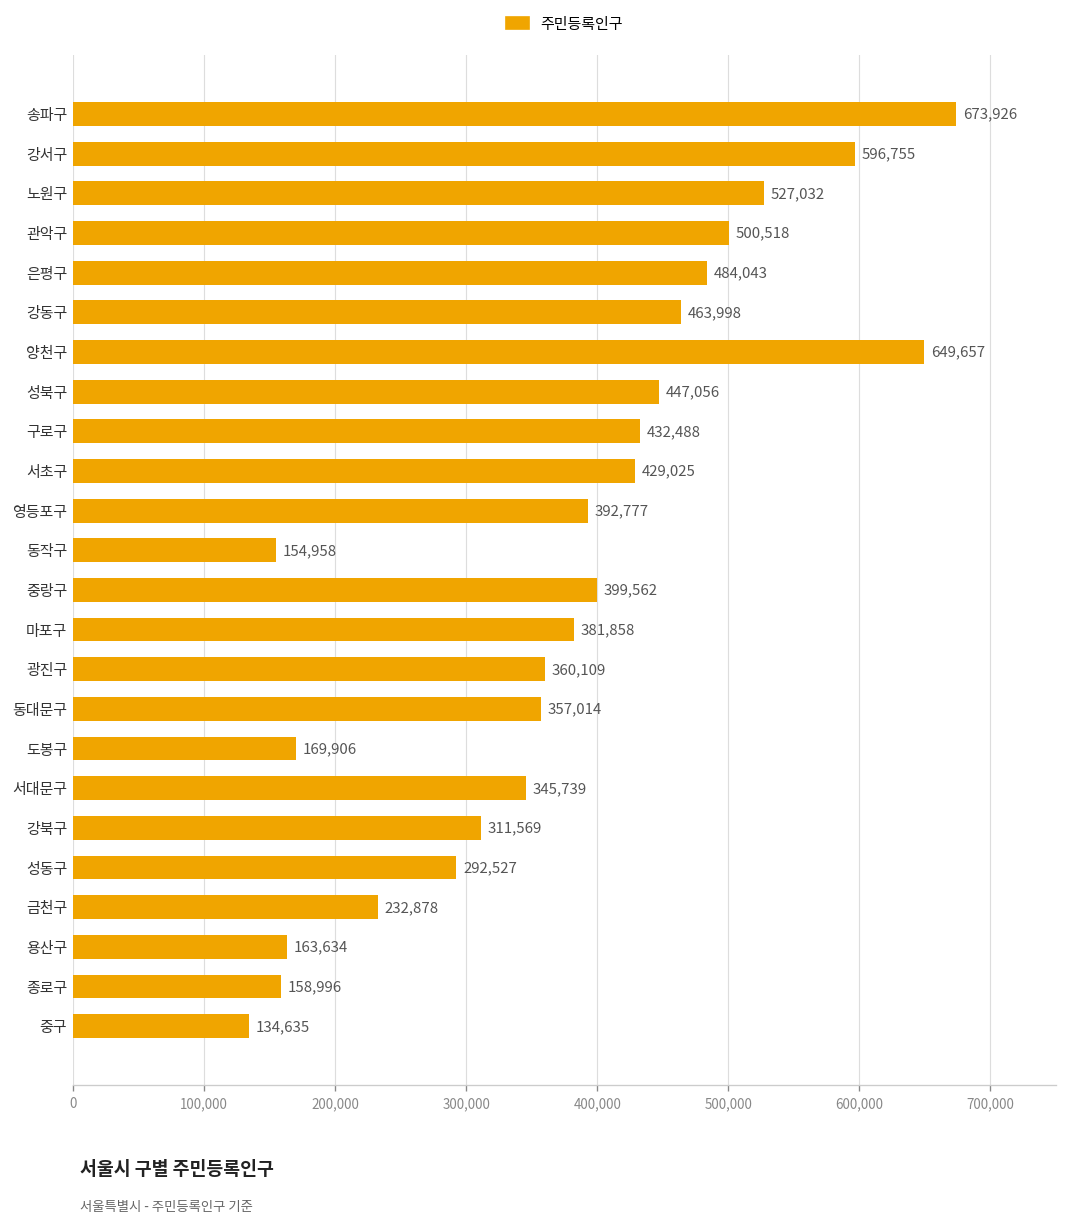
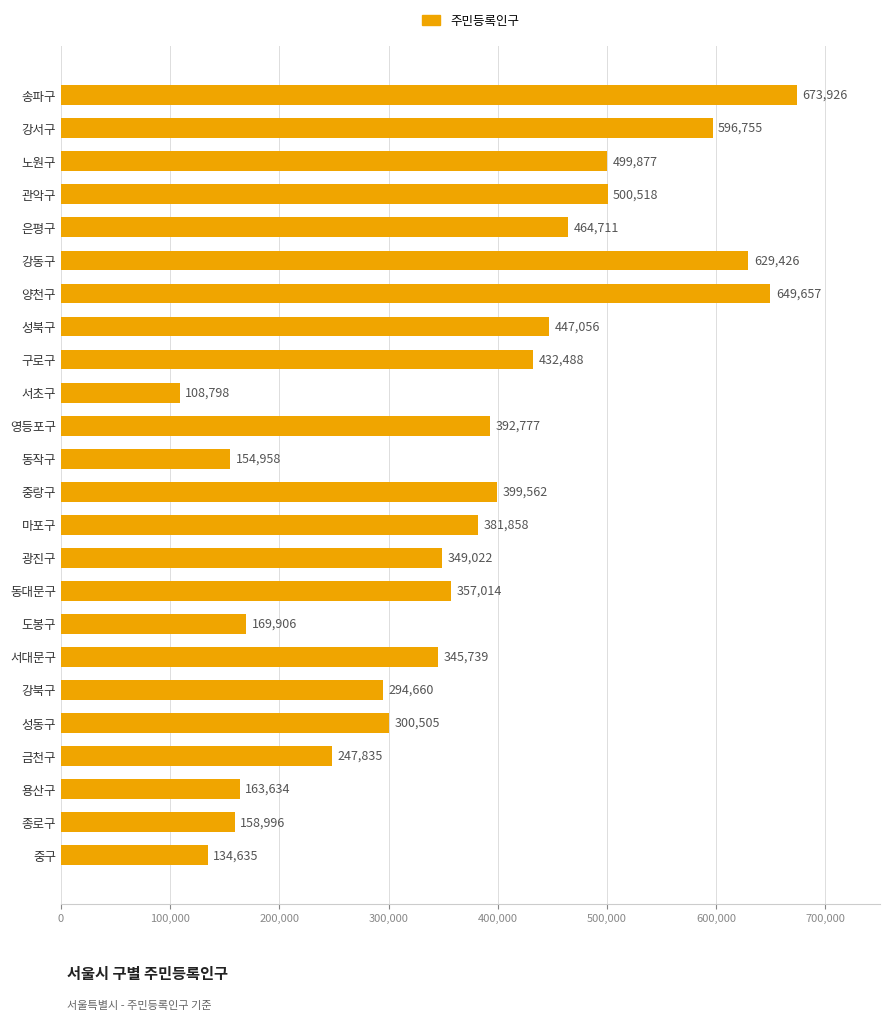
노원구: 527,032 -> 499,877
은평구: 484,043 -> 464,711
강동구: 463,998 -> 629,426
서초구: 429,025 -> 108,798
광진구: 360,109 -> 349,022
강북구: 311,569 -> 294,660
성동구: 292,527 -> 300,505
금천구: 232,878 -> 247,835
